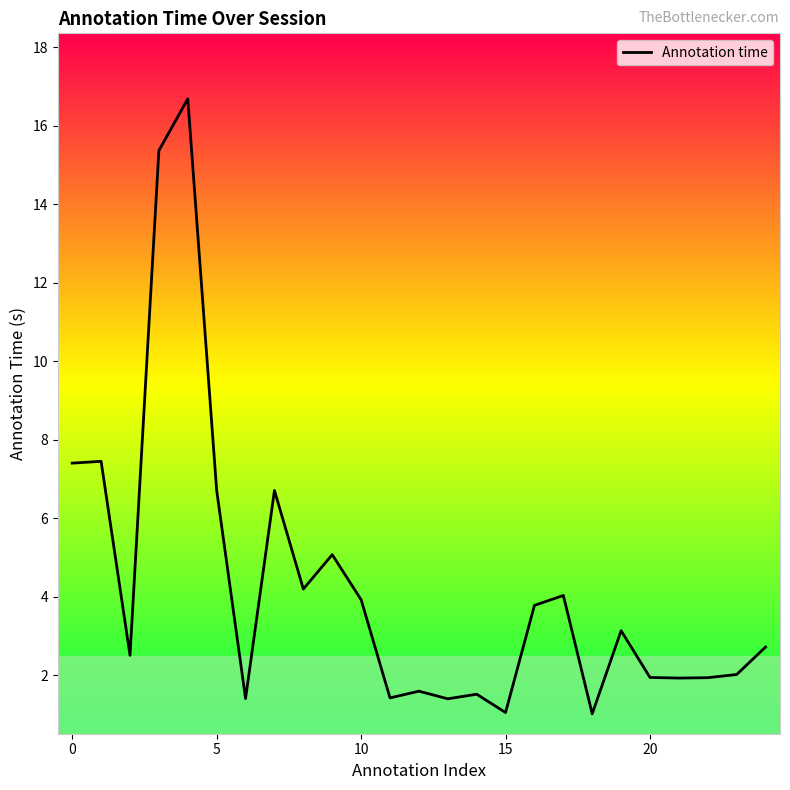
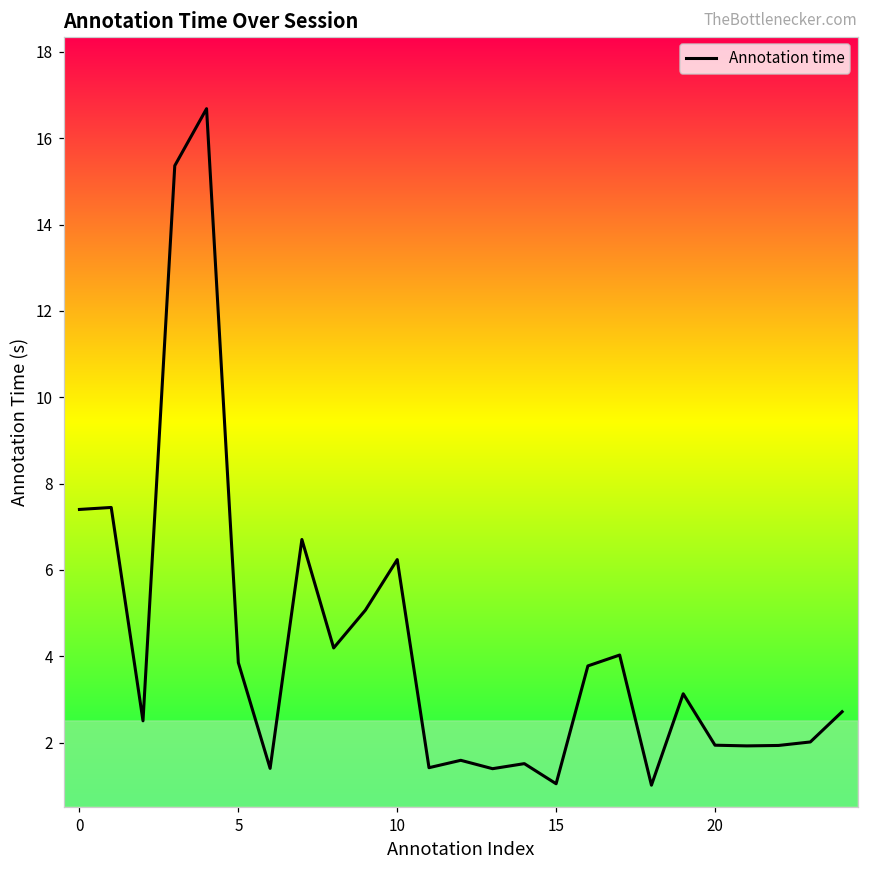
5: 6.7 -> 3.9
10: 3.9 -> 6.2
